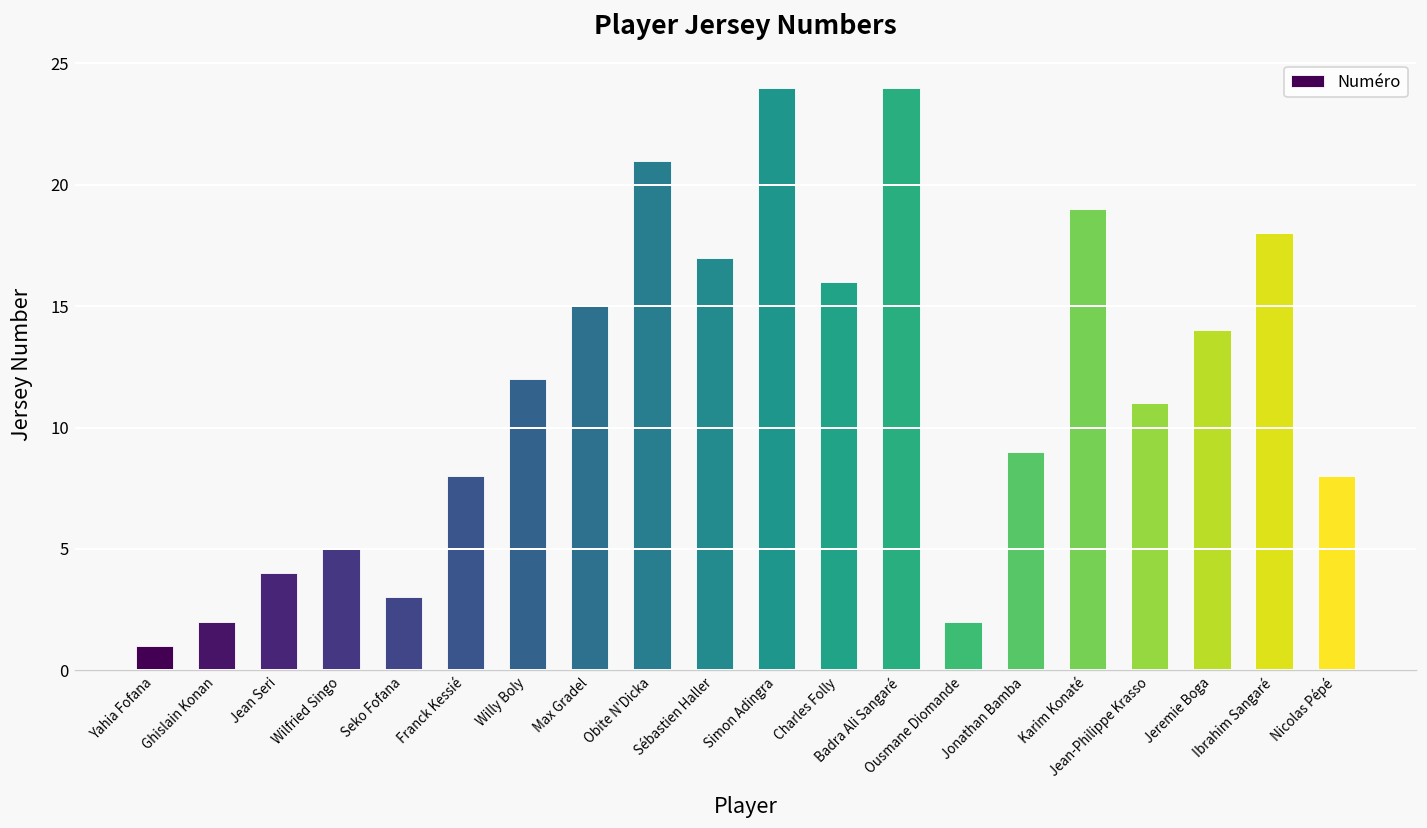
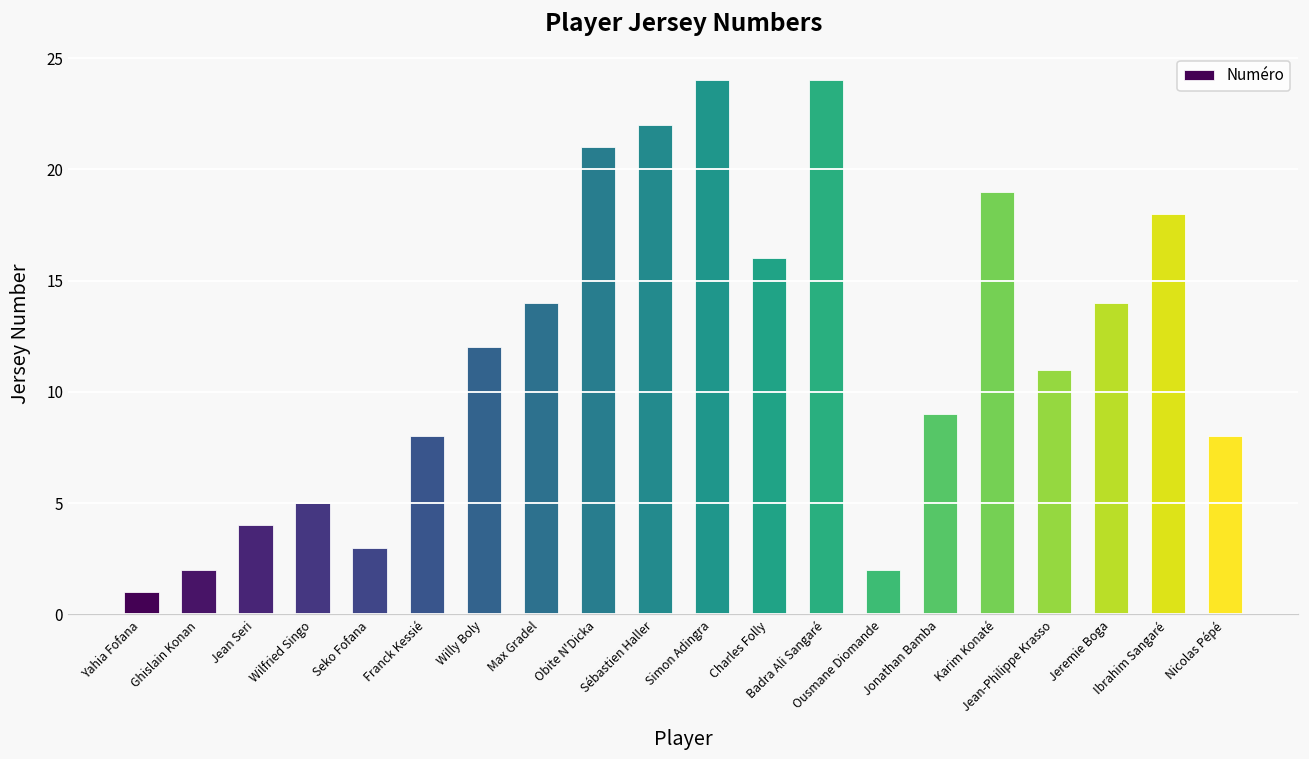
Max Gradel: 15 -> 14
Sébastien Haller: 17 -> 22
